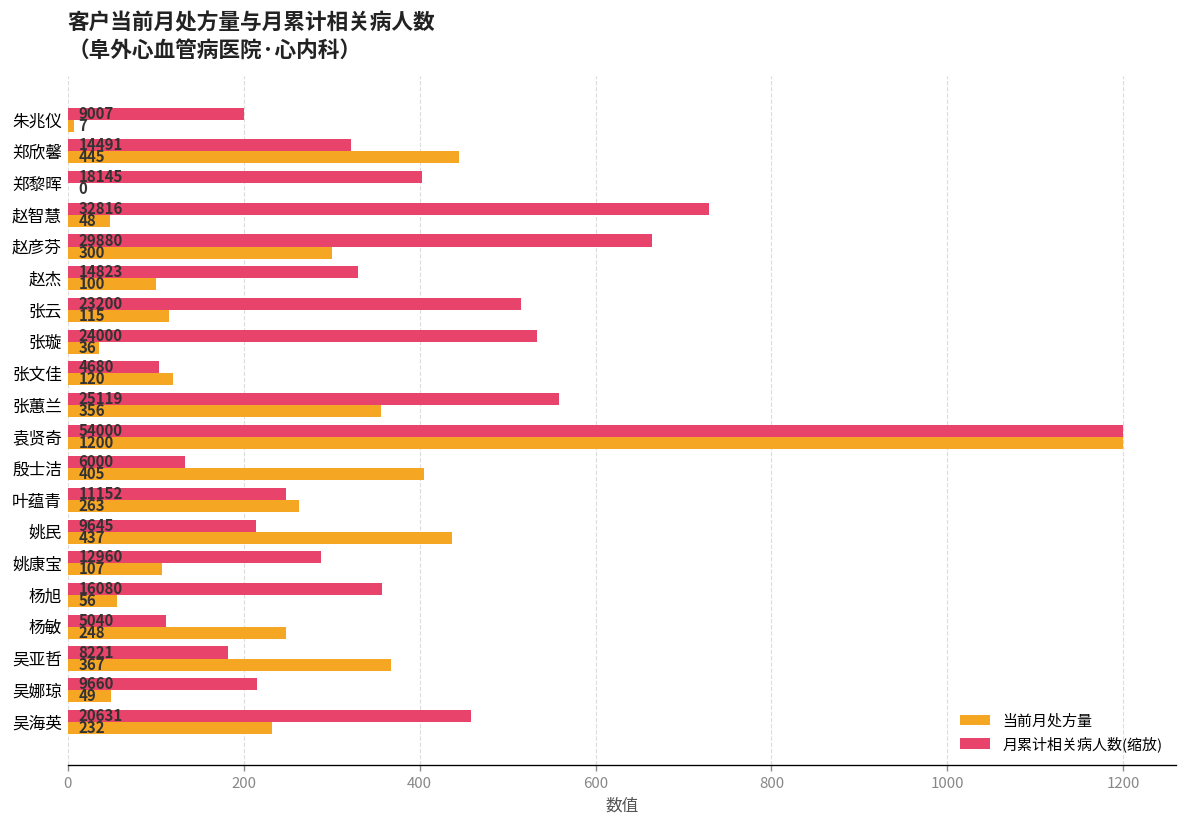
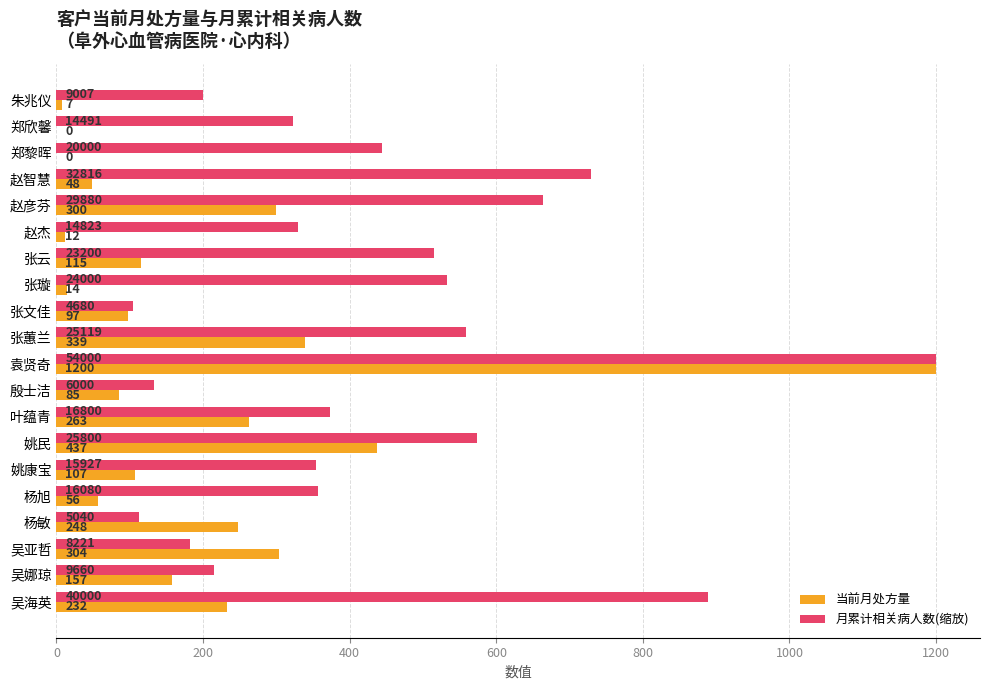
当前月处方量, 郑欣馨: 445 -> 0
月累计相关病人数(缩放), 郑黎晖: 18145 -> 20000
当前月处方量, 赵杰: 100 -> 12
当前月处方量, 张璇: 36 -> 14
当前月处方量, 张文佳: 120 -> 97
当前月处方量, 张蕙兰: 356 -> 339
当前月处方量, 殷士洁: 405 -> 85
月累计相关病人数(缩放), 叶蕴青: 11152 -> 16800
月累计相关病人数(缩放), 姚民: 9645 -> 25800
月累计相关病人数(缩放), 姚康宝: 12960 -> 15927
当前月处方量, 吴亚哲: 367 -> 304
当前月处方量, 吴娜琼: 49 -> 157
月累计相关病人数(缩放), 吴海英: 20631 -> 40000
